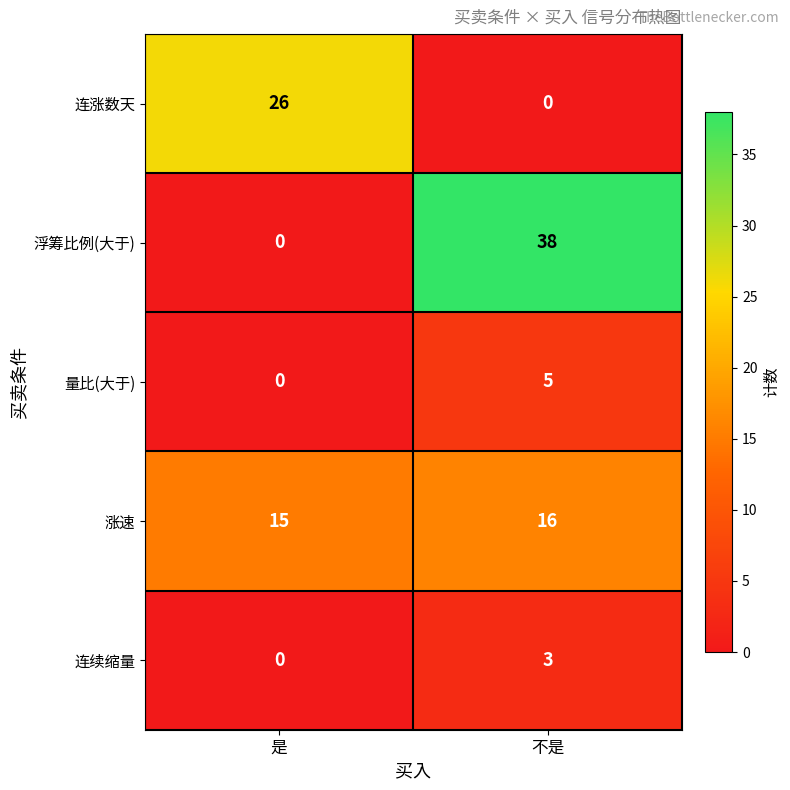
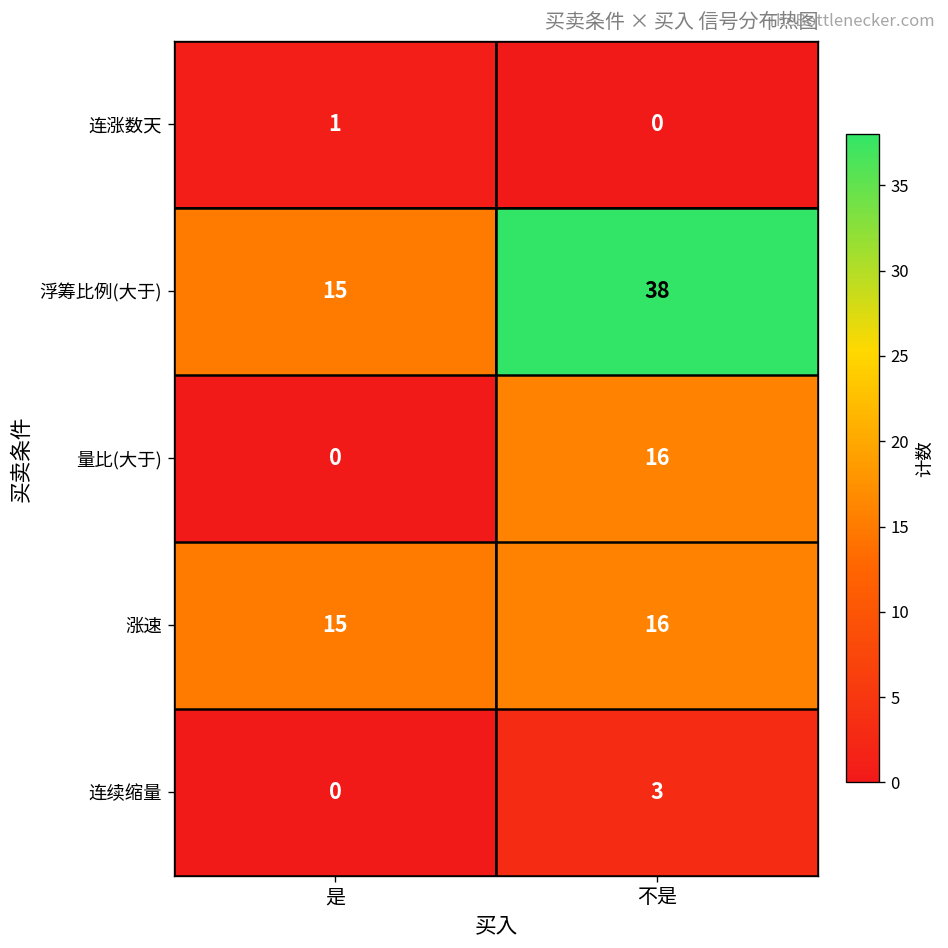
连涨数天, 是: 26 -> 1
浮筹比例(大于), 是: 0 -> 15
量比(大于), 不是: 5 -> 16
